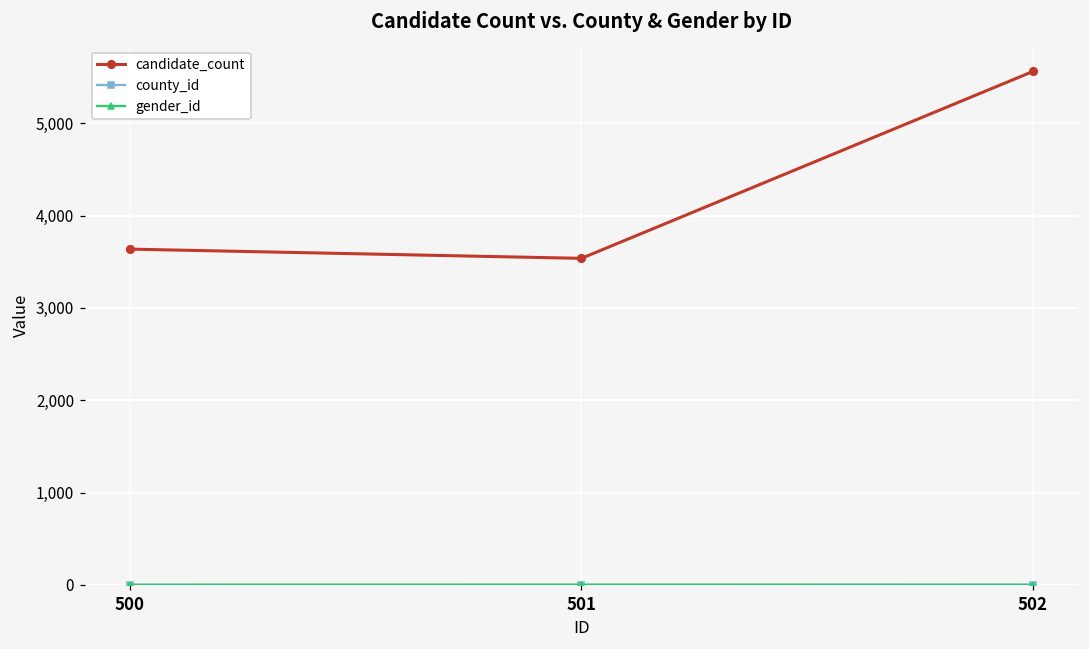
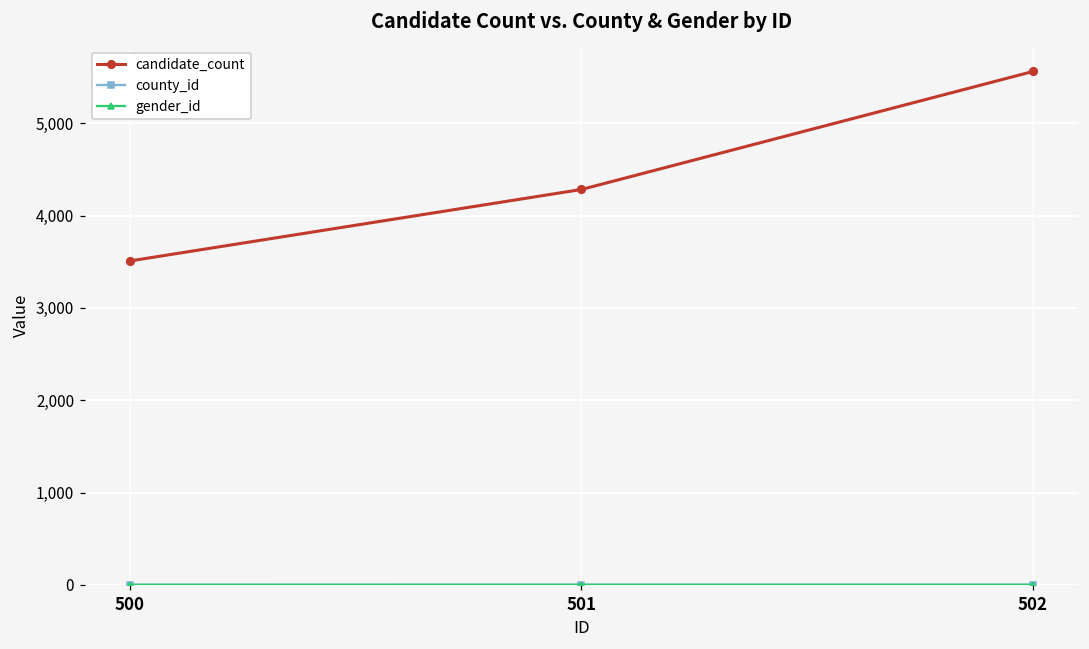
candidate_count, 500: 3,600 -> 3,500
candidate_count, 501: 3,500 -> 4,300
